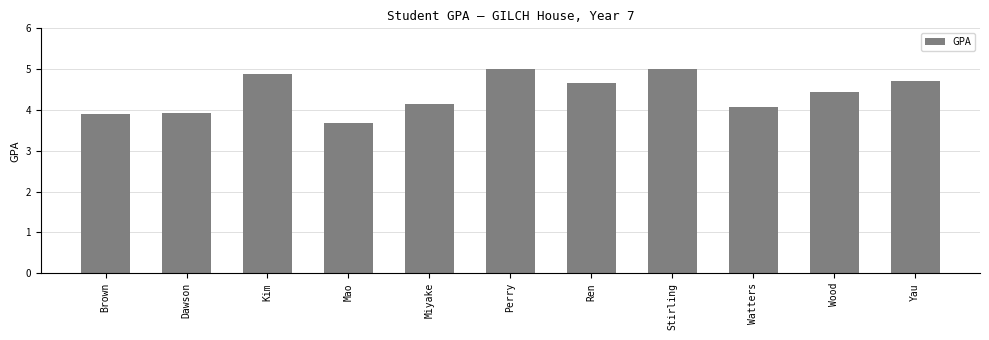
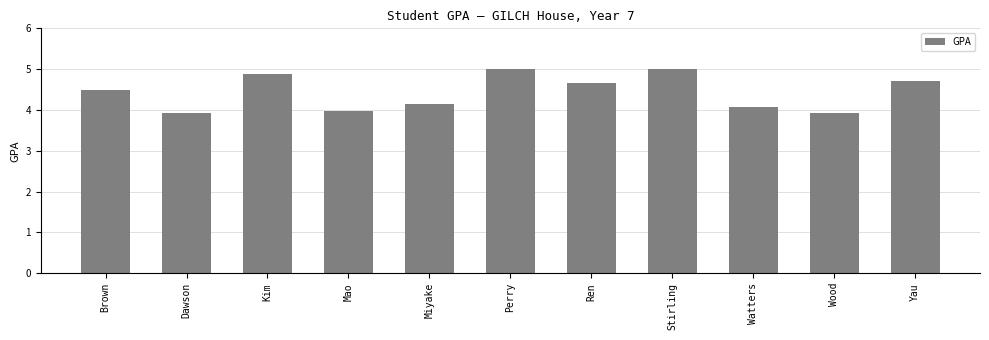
Brown: 3.9 -> 4.5
Mao: 3.7 -> 4.0
Wood: 4.4 -> 3.9
